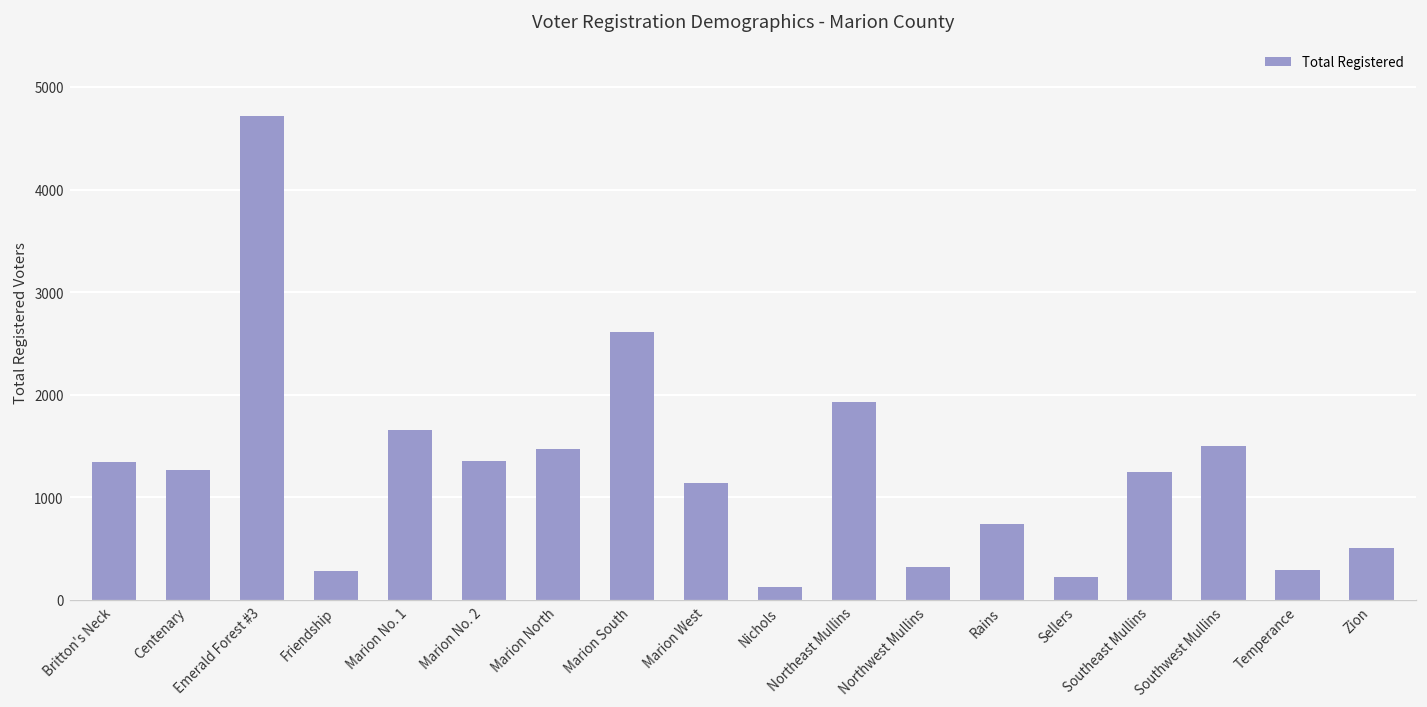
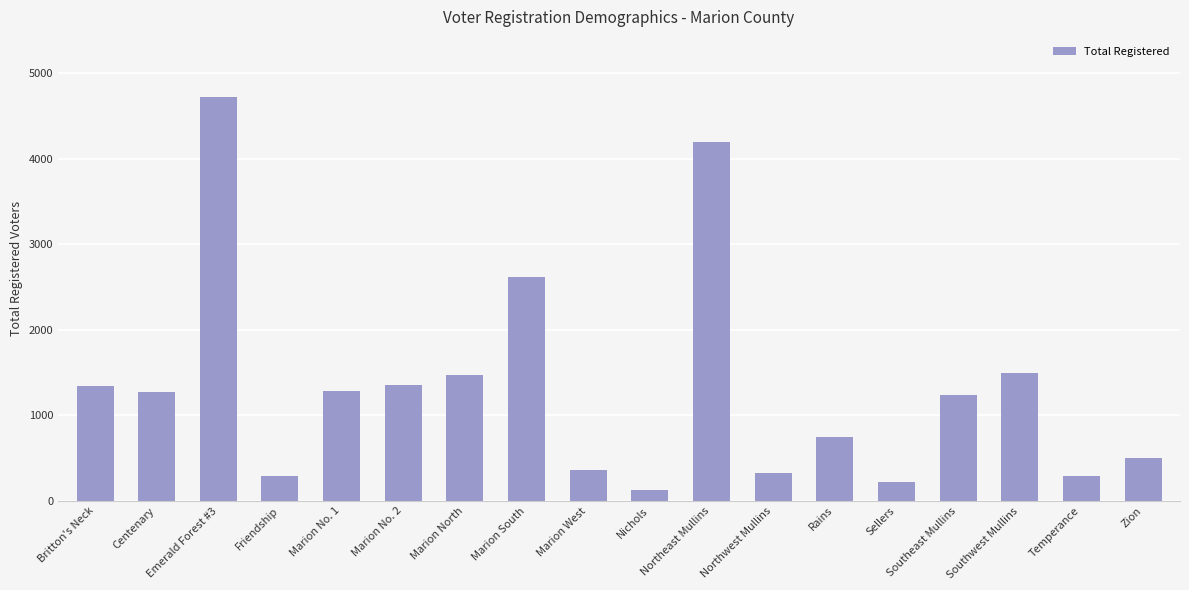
Marion No. 1: 1700 -> 1300
Marion West: 1100 -> 400
Northeast Mullins: 1900 -> 4200
